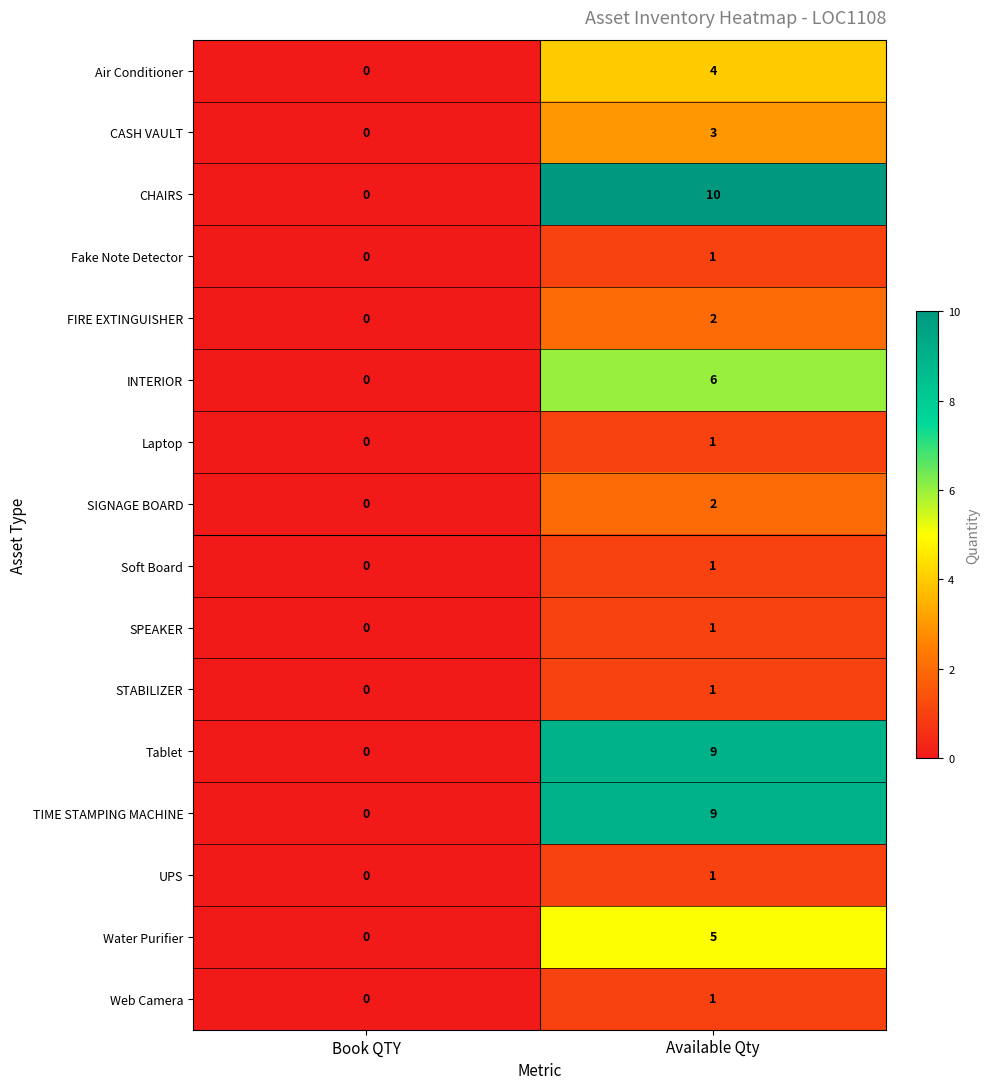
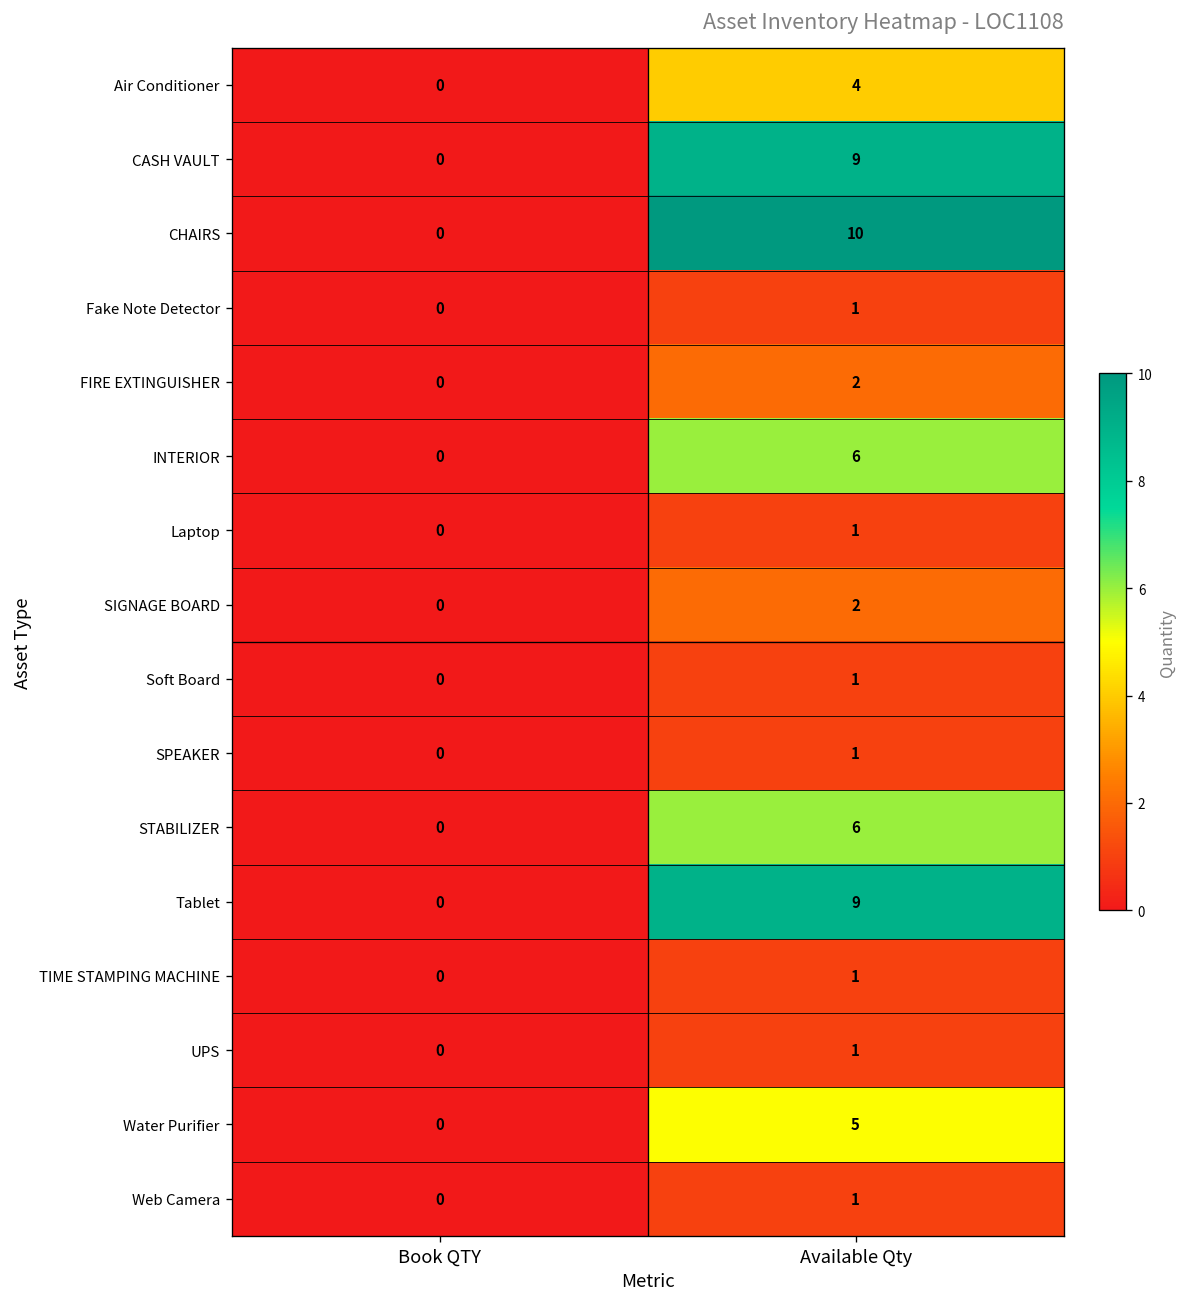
CASH VAULT, Available Qty: 3 -> 9
STABILIZER, Available Qty: 1 -> 6
TIME STAMPING MACHINE, Available Qty: 9 -> 1
